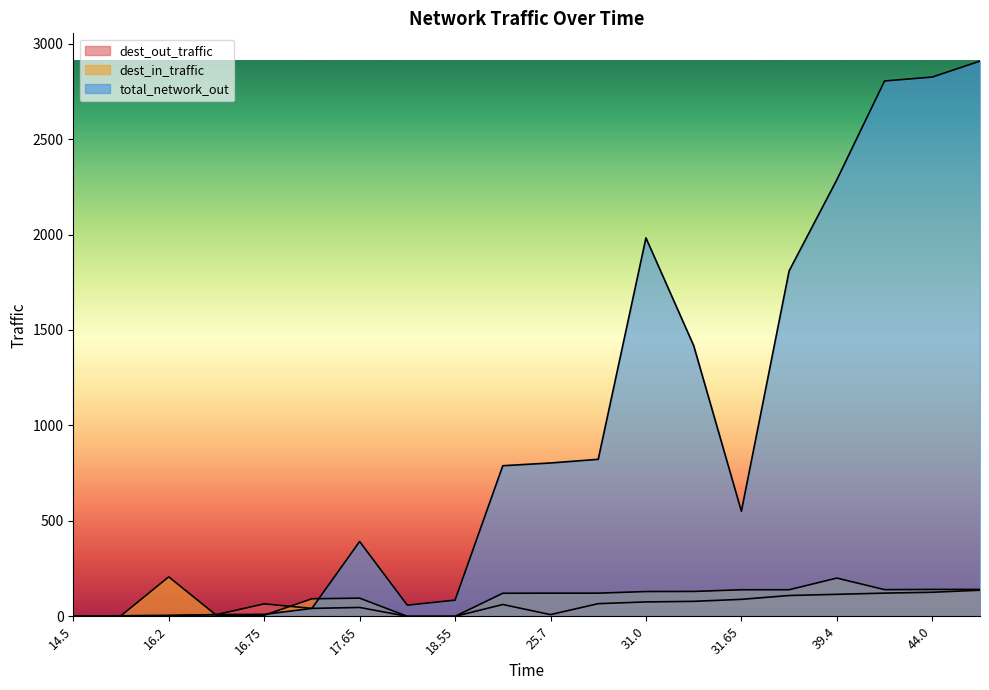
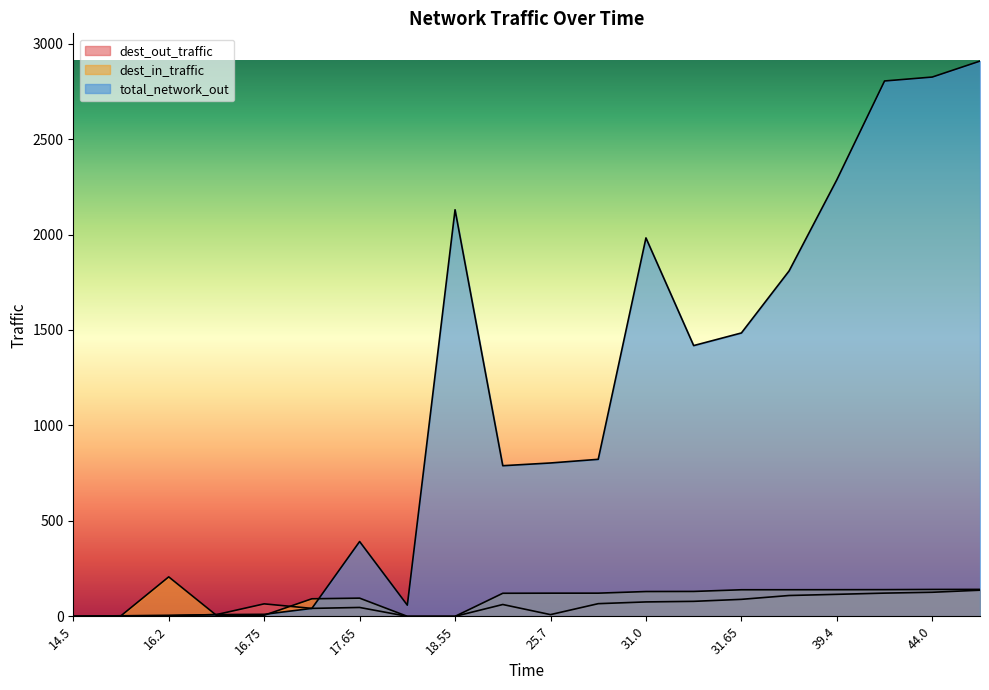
total_network_out, 18.55: 80 -> 2130
total_network_out, 31.65: 550 -> 1480
dest_in_traffic, 39.4: 200 -> 140
